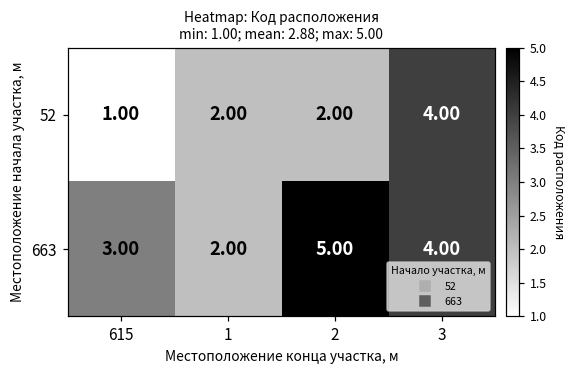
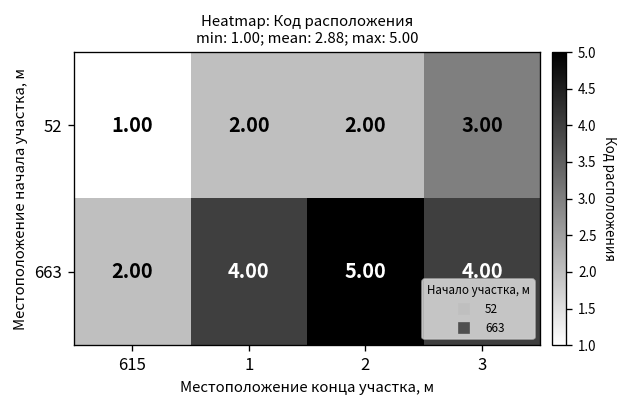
52, 3: 4.00 -> 3.00
663, 615: 3.00 -> 2.00
663, 1: 2.00 -> 4.00
